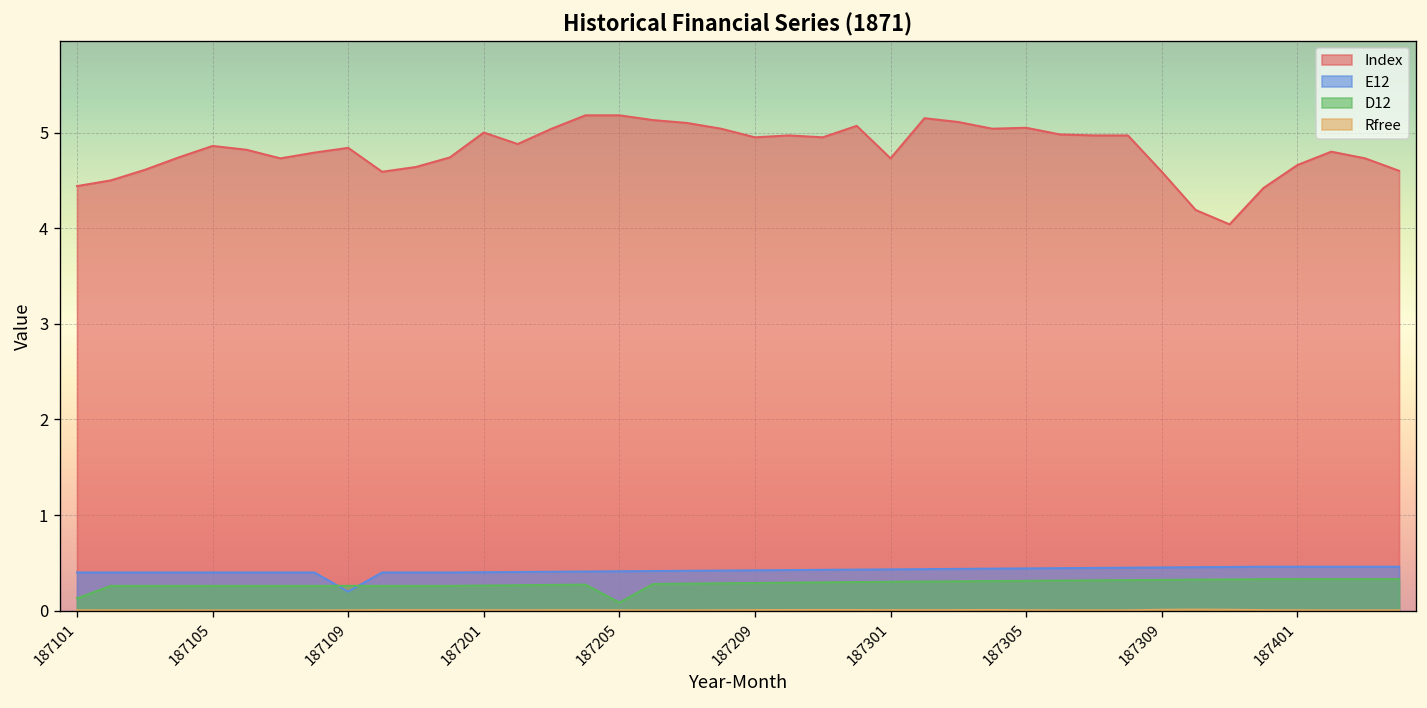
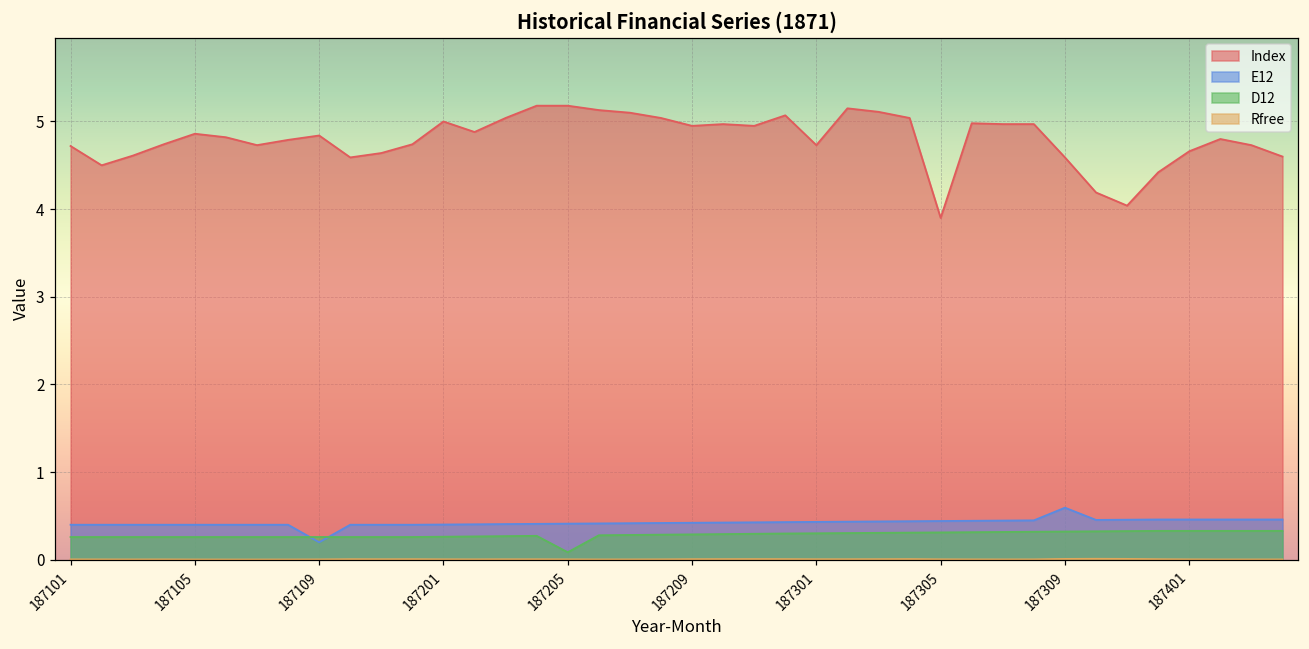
Index, 187101: 4.4 -> 4.7
D12, 187101: 0.1 -> 0.3
Index, 187305: 5.1 -> 3.9
E12, 187309: 0.5 -> 0.6
